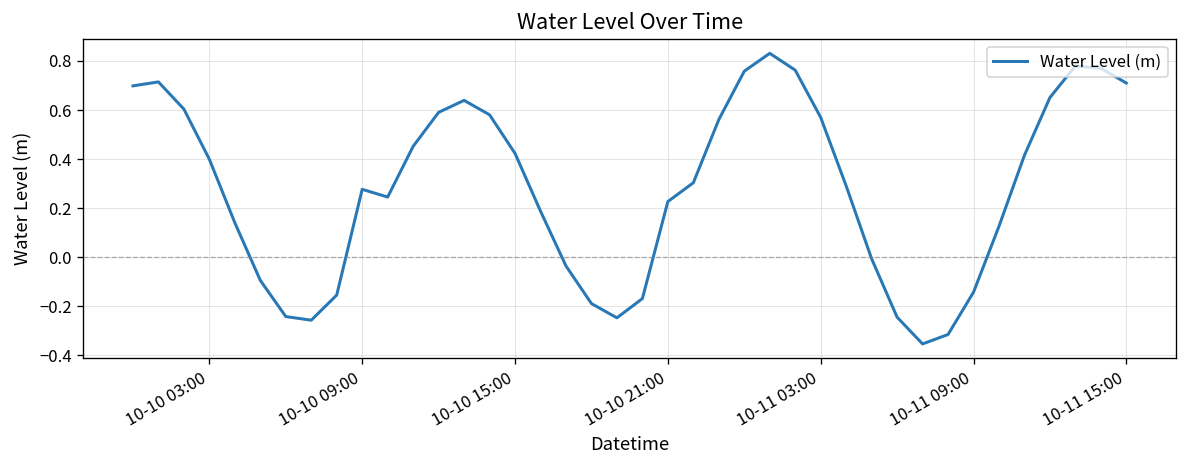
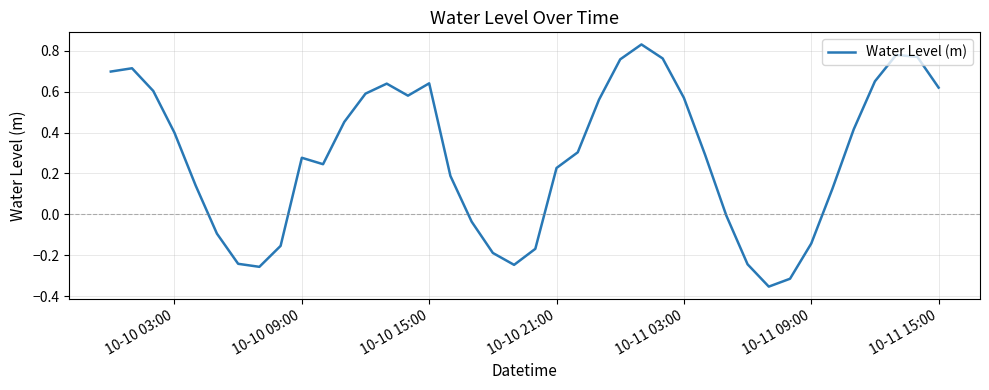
10-10 15:00: 0.42 -> 0.64
10-11 15:00: 0.71 -> 0.62
